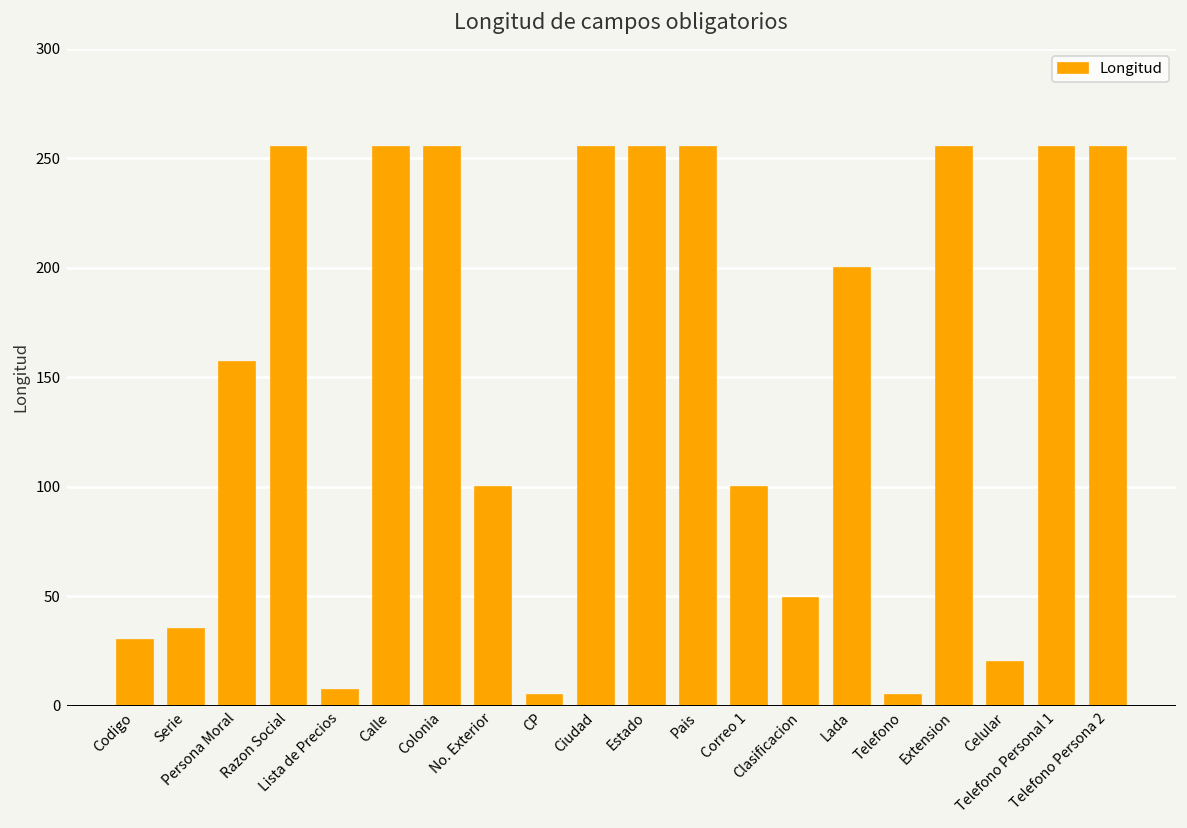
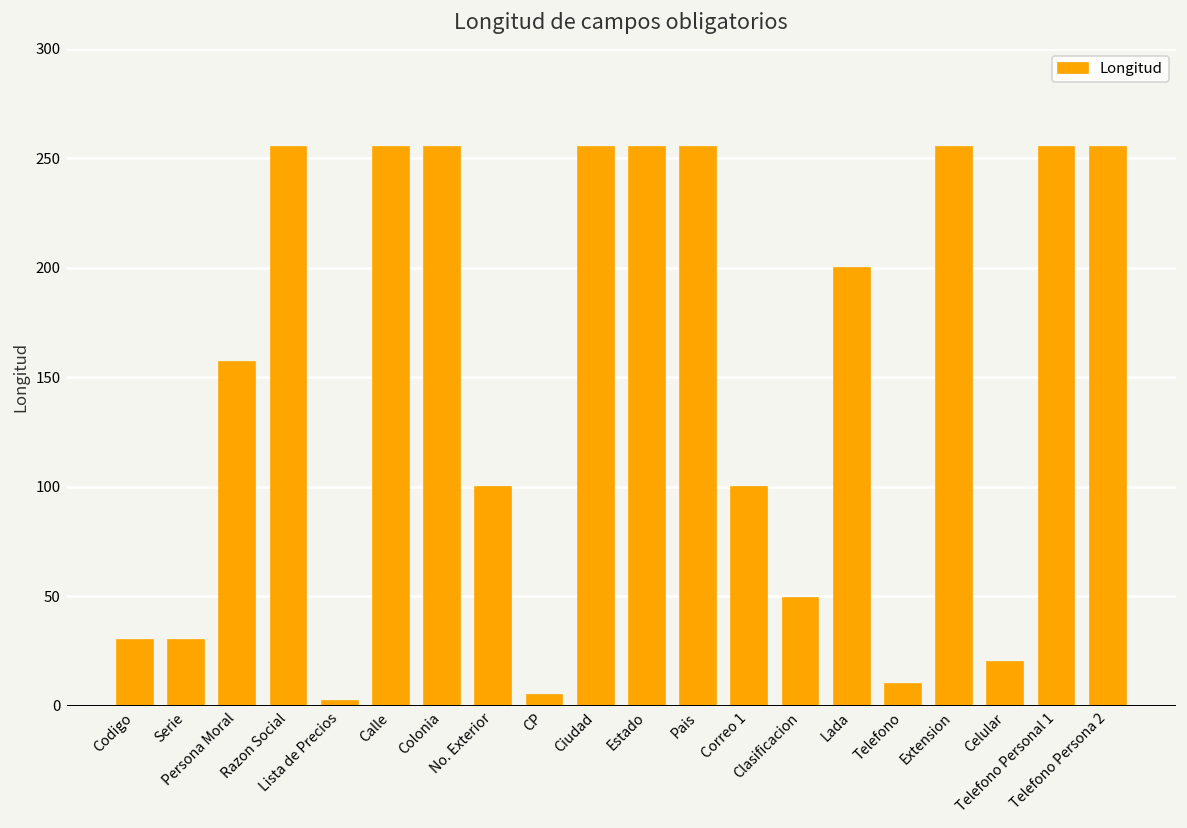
Serie: 35 -> 30
Lista de Precios: 7 -> 2
Telefono: 5 -> 10
